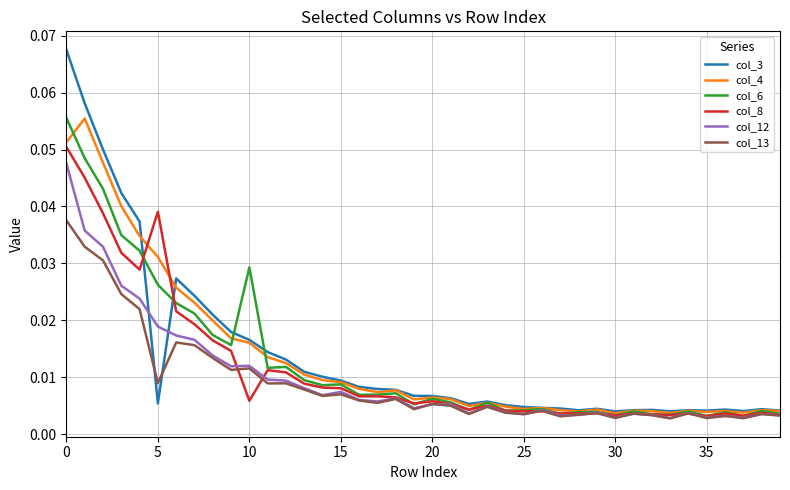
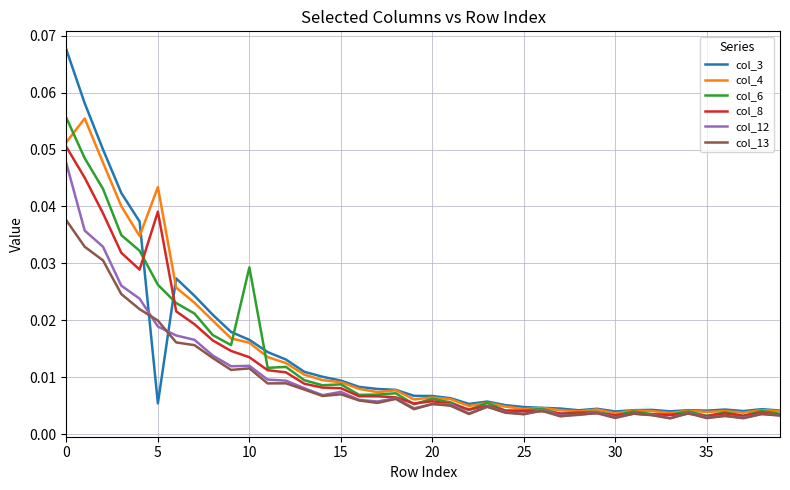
col_4, 5: 0.031 -> 0.043
col_13, 5: 0.009 -> 0.020
col_8, 10: 0.006 -> 0.014
